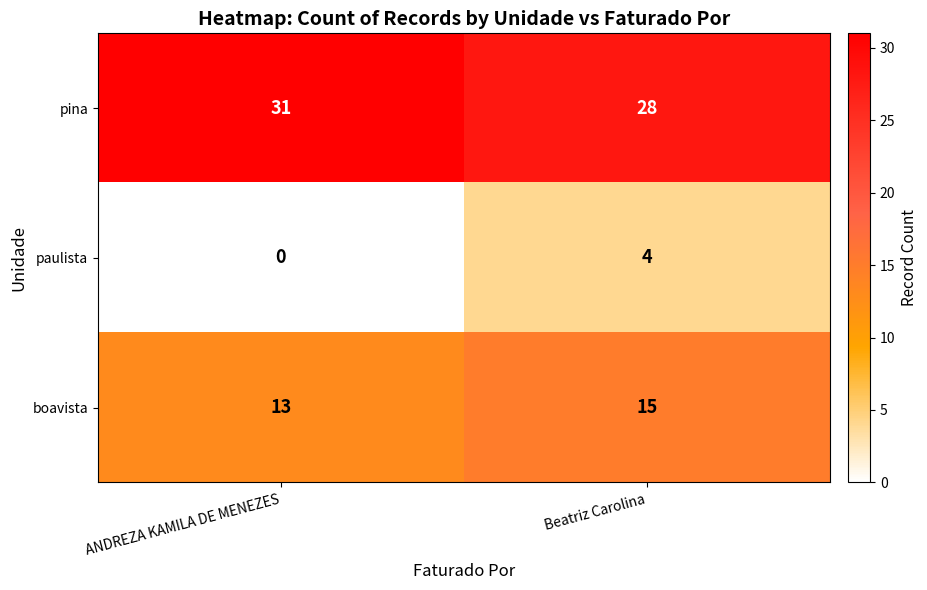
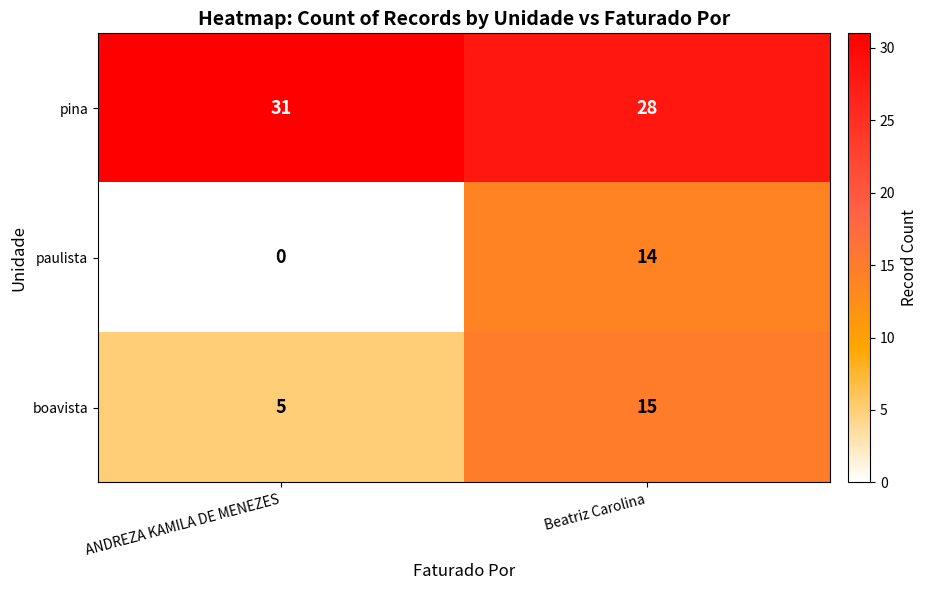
paulista, Beatriz Carolina: 4 -> 14
boavista, ANDREZA KAMILA DE MENEZES: 13 -> 5
